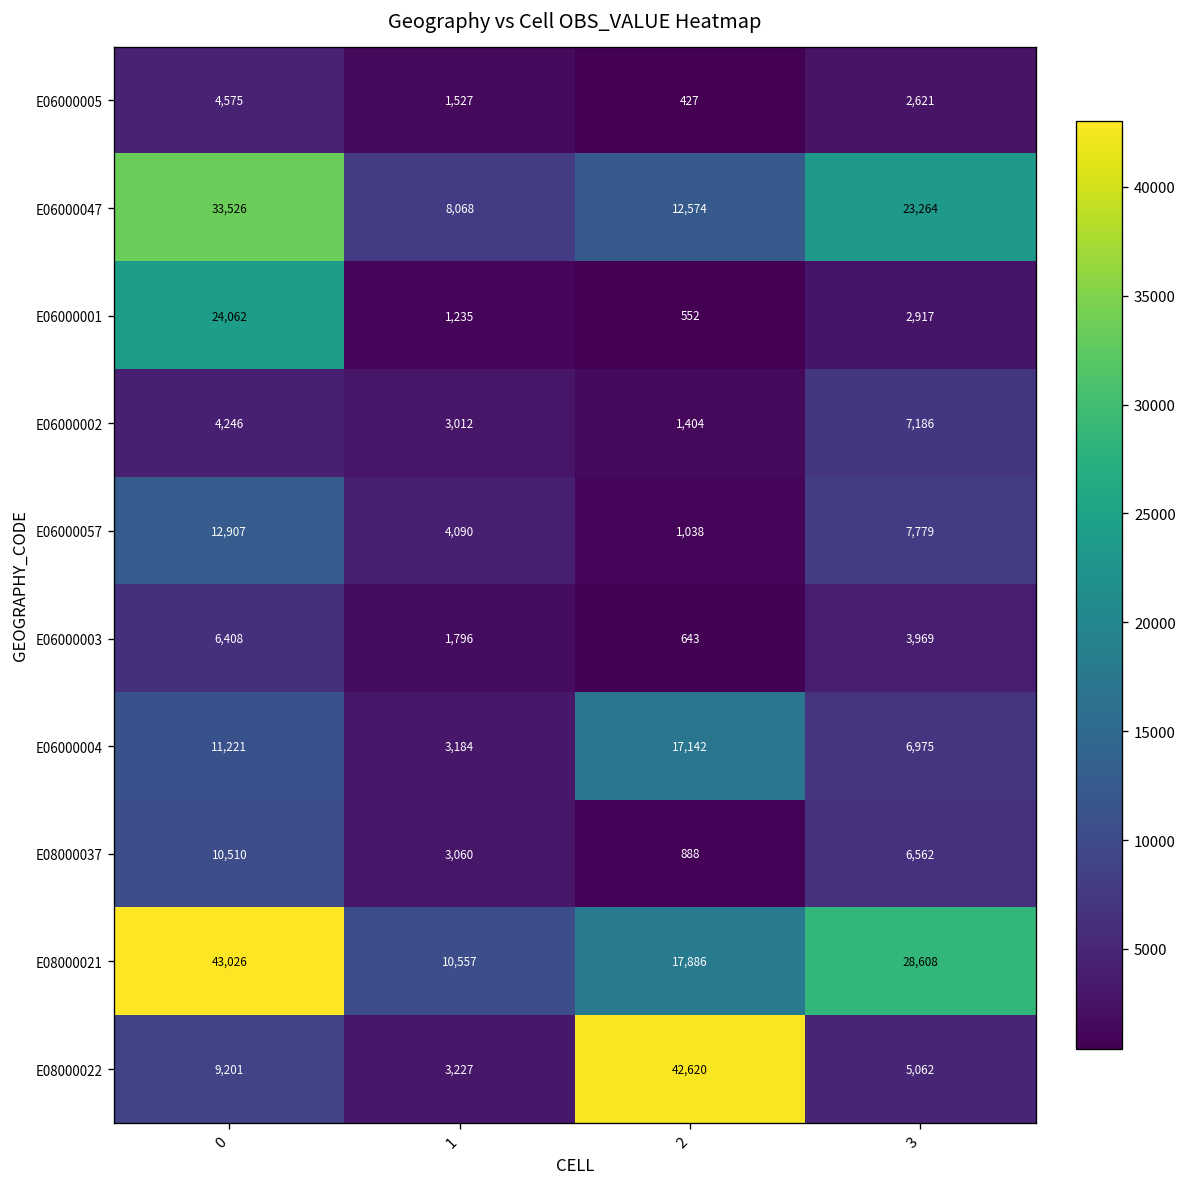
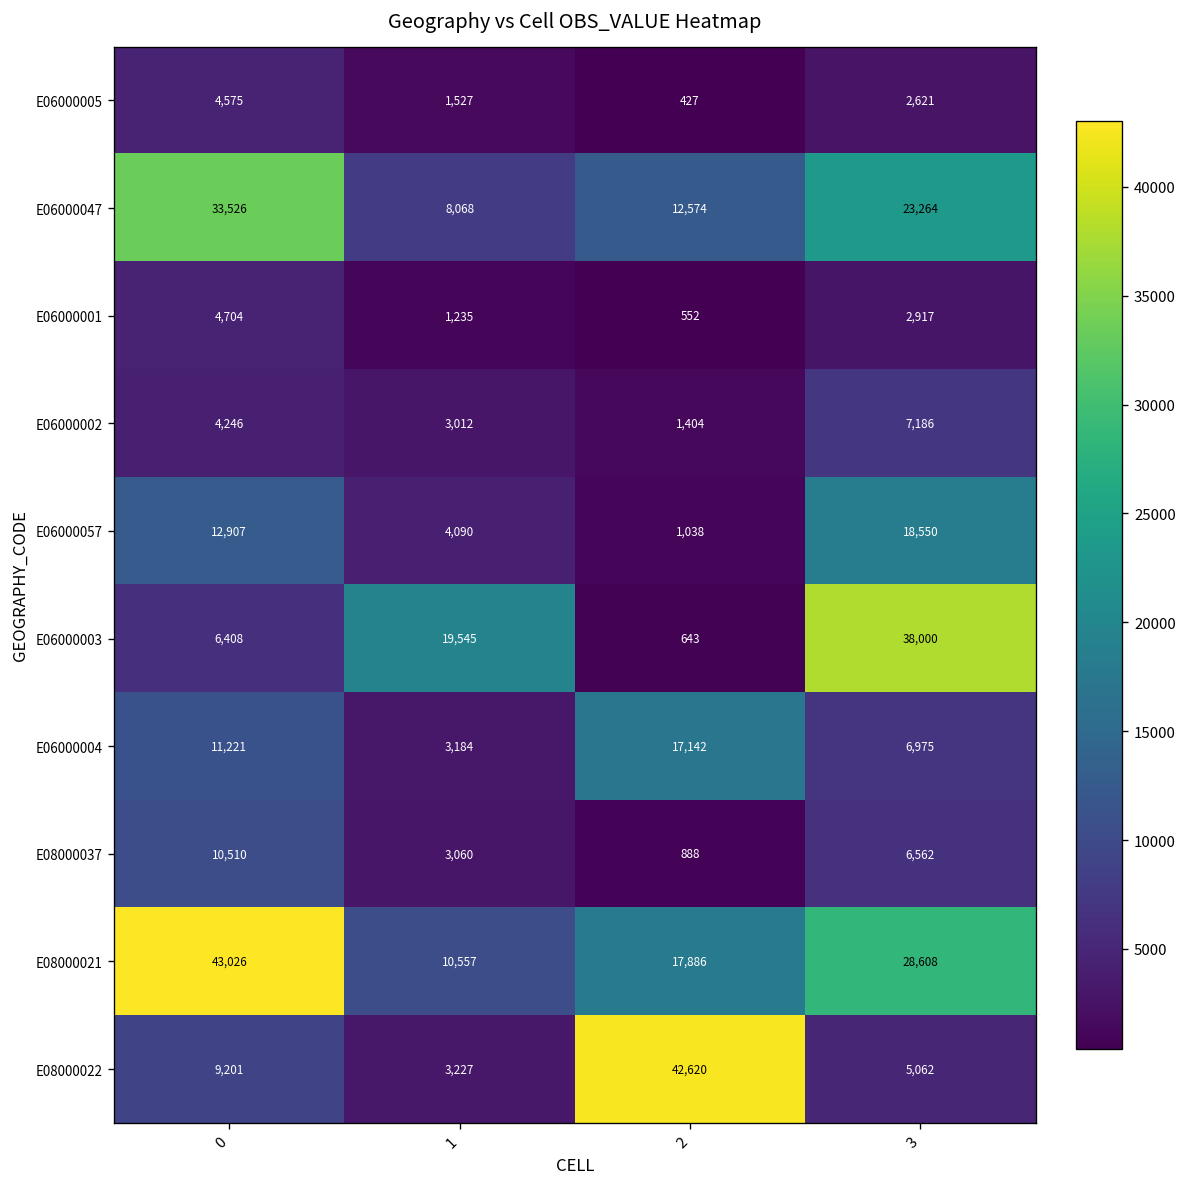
E06000001, 0: 24,062 -> 4,704
E06000057, 3: 7,779 -> 18,550
E06000003, 1: 1,796 -> 19,545
E06000003, 3: 3,969 -> 38,000
